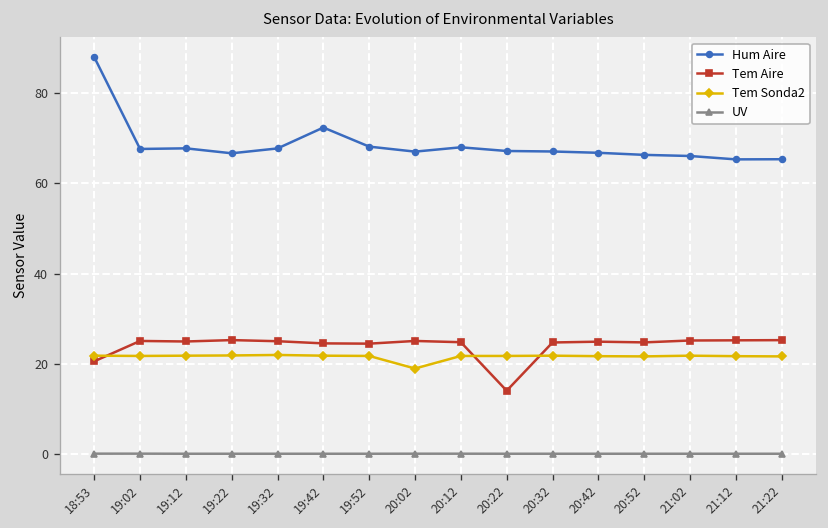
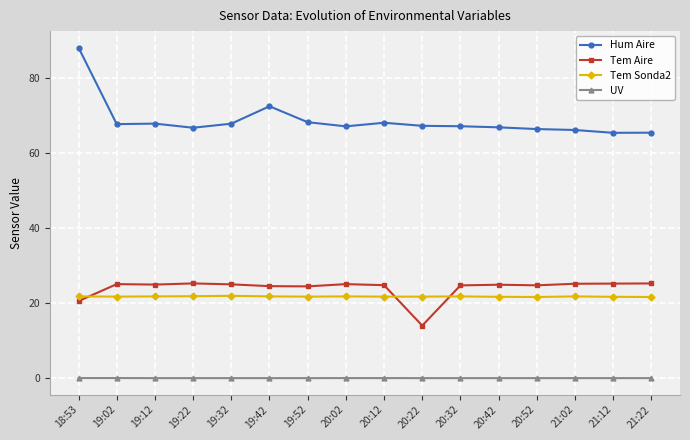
Tem Sonda2, 20:02: 19 -> 22
